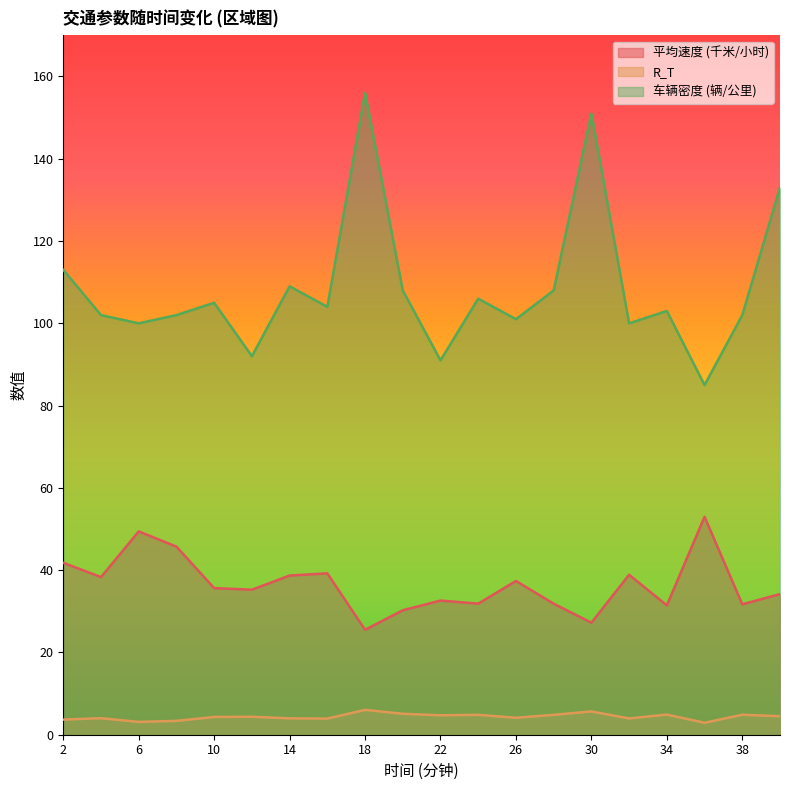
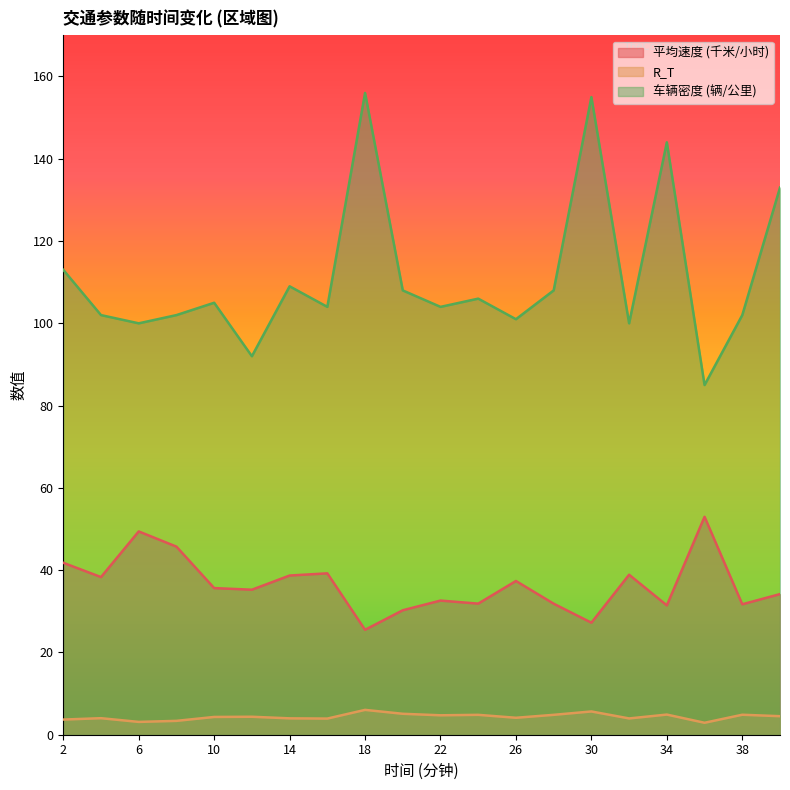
车辆密度 (辆/公里), 22: 91 -> 104
车辆密度 (辆/公里), 30: 151 -> 155
车辆密度 (辆/公里), 34: 103 -> 144
